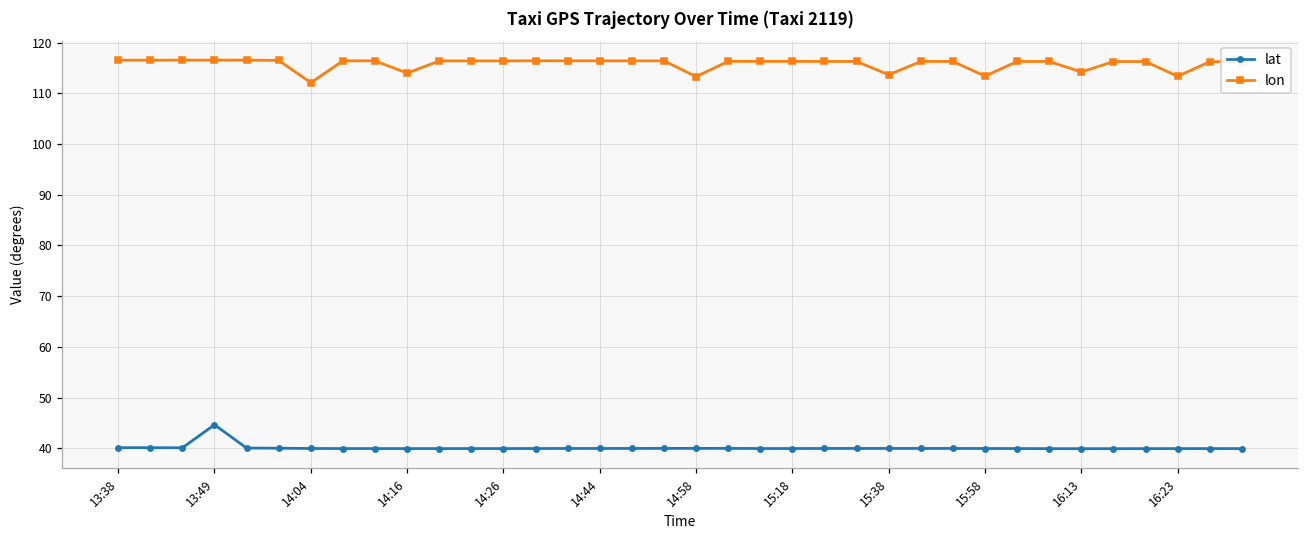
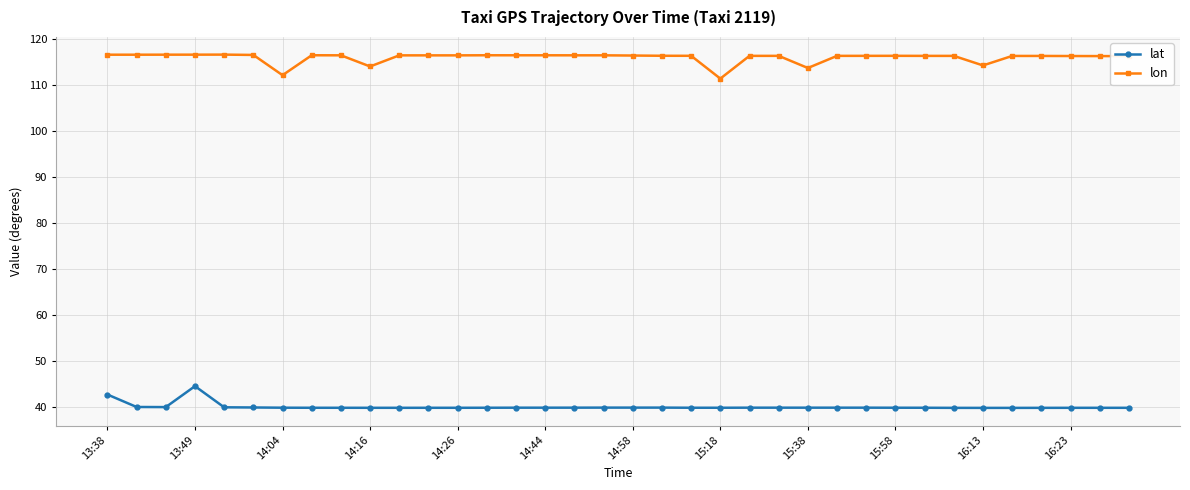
lat, 13:38: 40 -> 43
lon, 14:58: 113 -> 116
lon, 15:18: 116 -> 111
lon, 15:58: 113 -> 116
lon, 16:23: 113 -> 116
